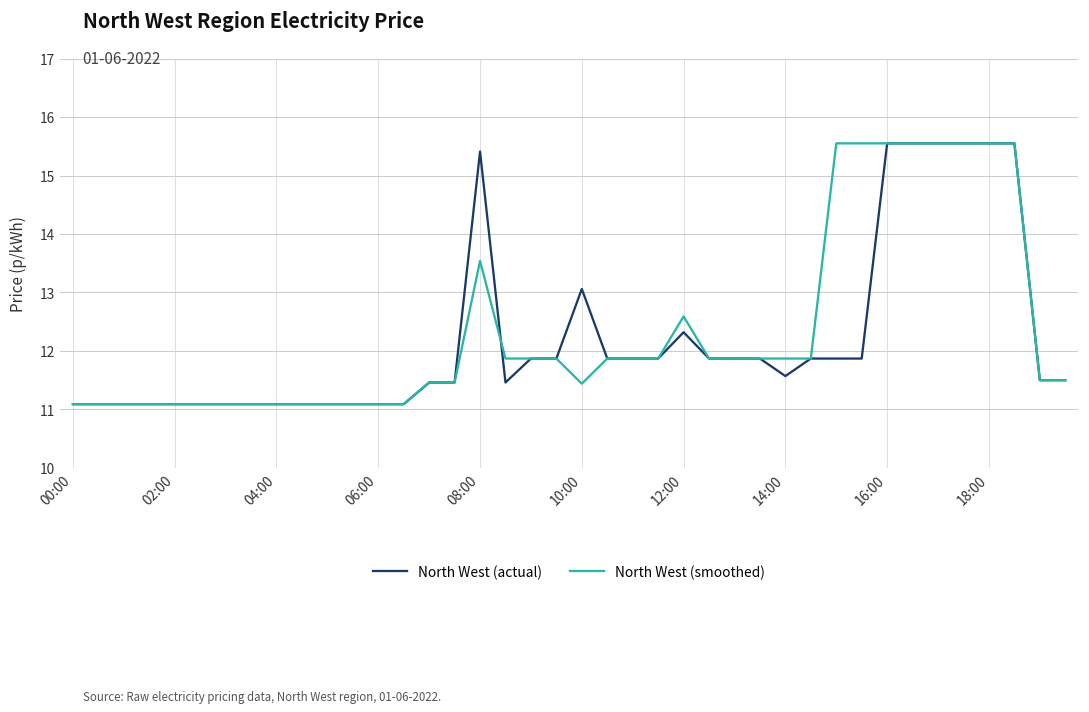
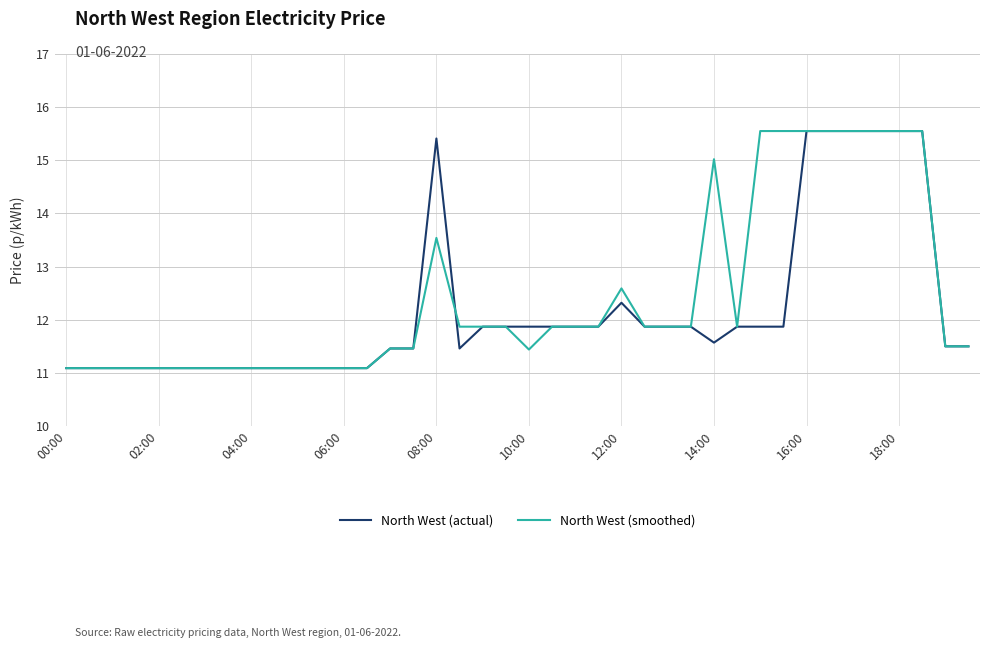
North West (actual), 10:00: 13.1 -> 11.9
North West (smoothed), 14:00: 11.9 -> 15.0
